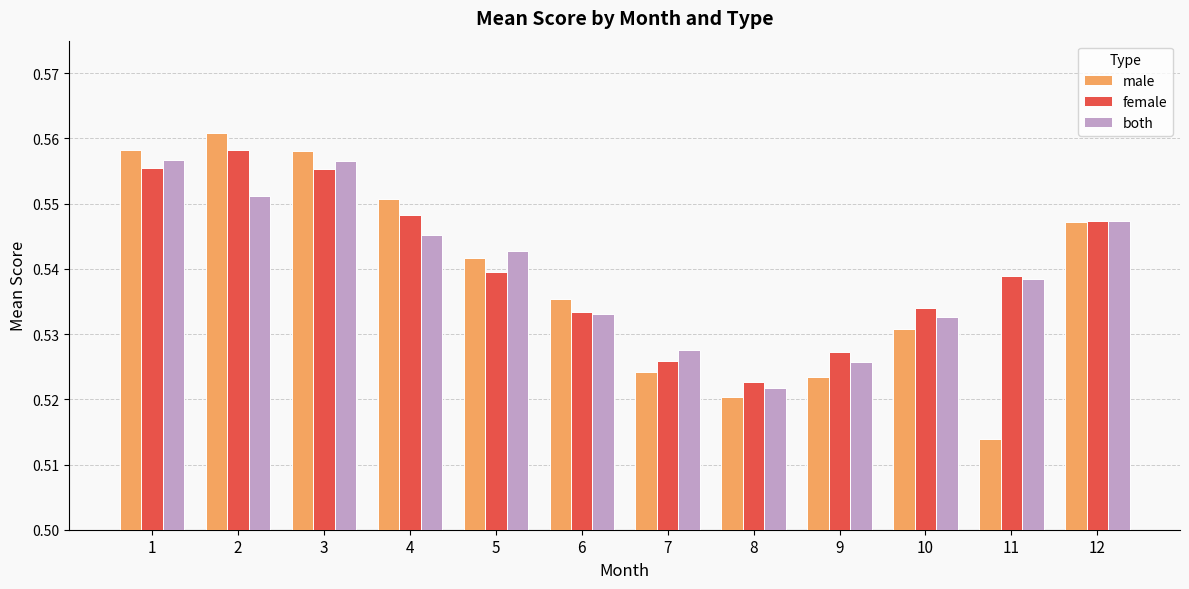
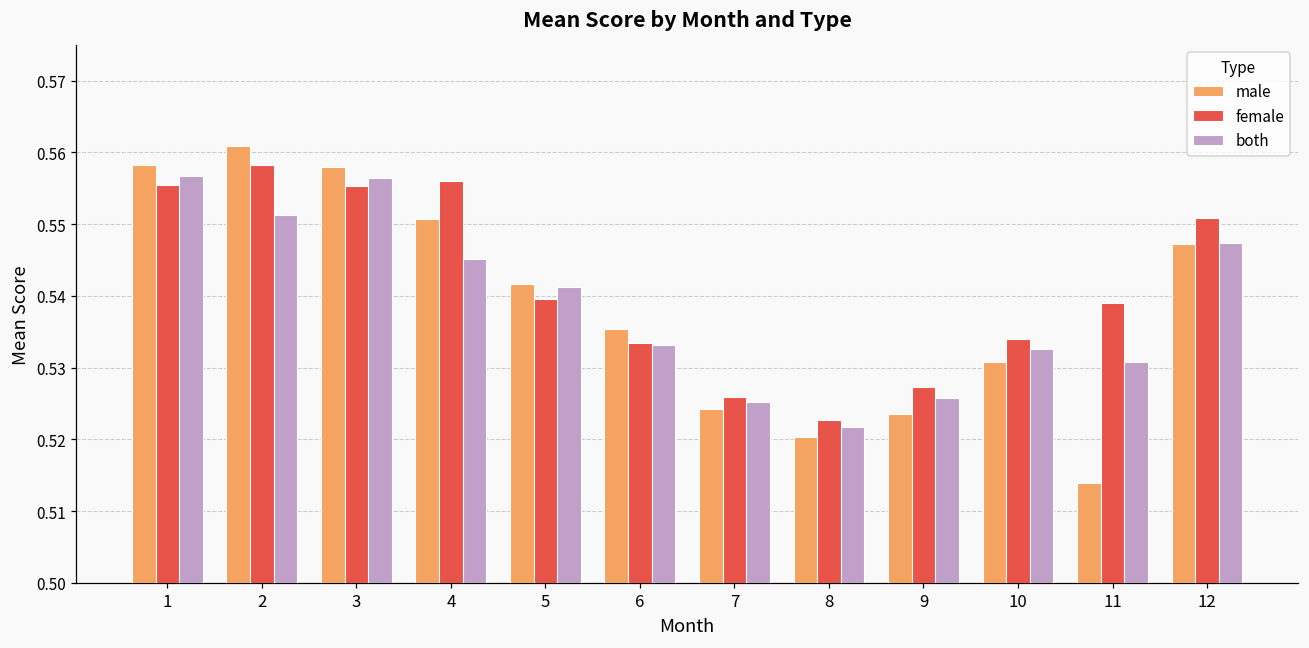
female, 4: 0.548 -> 0.556
both, 5: 0.543 -> 0.541
both, 7: 0.528 -> 0.525
both, 11: 0.538 -> 0.531
female, 12: 0.547 -> 0.551
